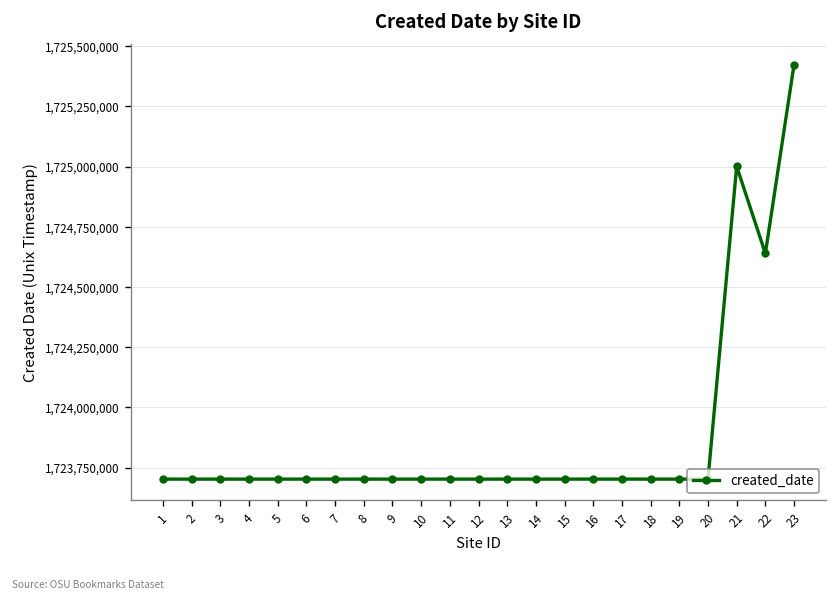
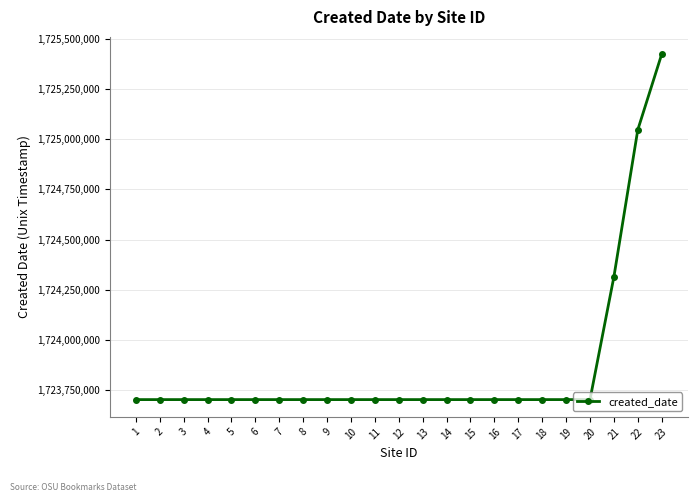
21: 1,725,000,000 -> 1,724,310,000
22: 1,724,640,000 -> 1,725,050,000
